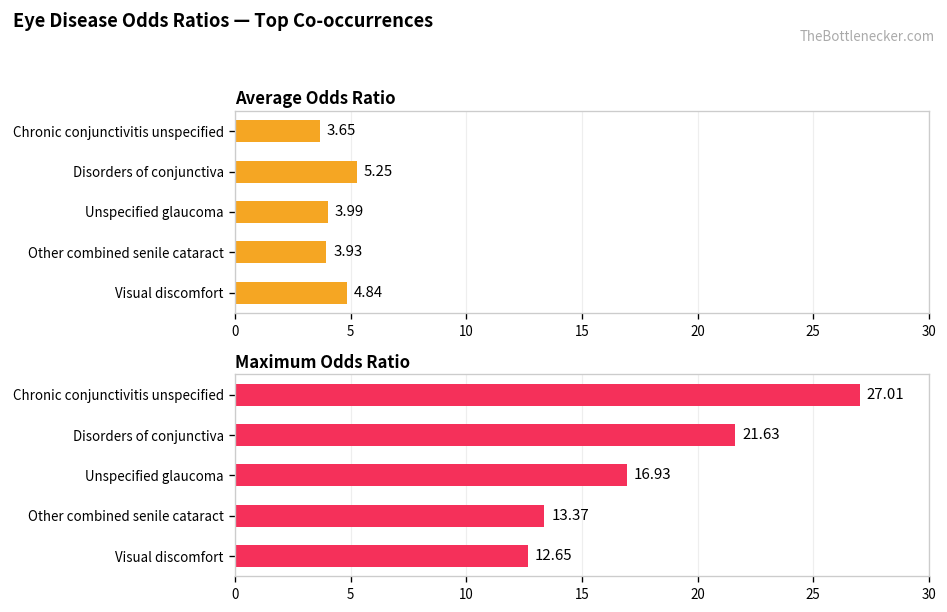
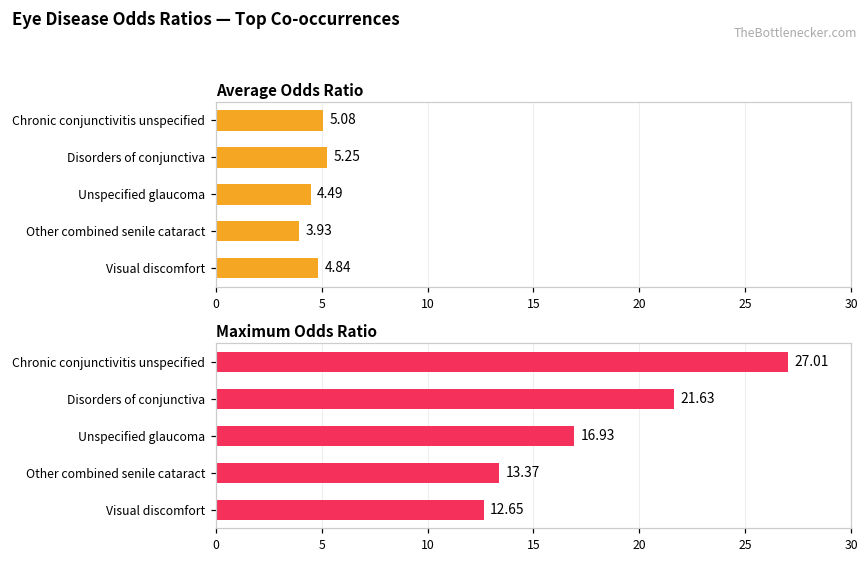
Average Odds Ratio, Chronic conjunctivitis unspecified: 3.65 -> 5.08
Average Odds Ratio, Unspecified glaucoma: 3.99 -> 4.49
